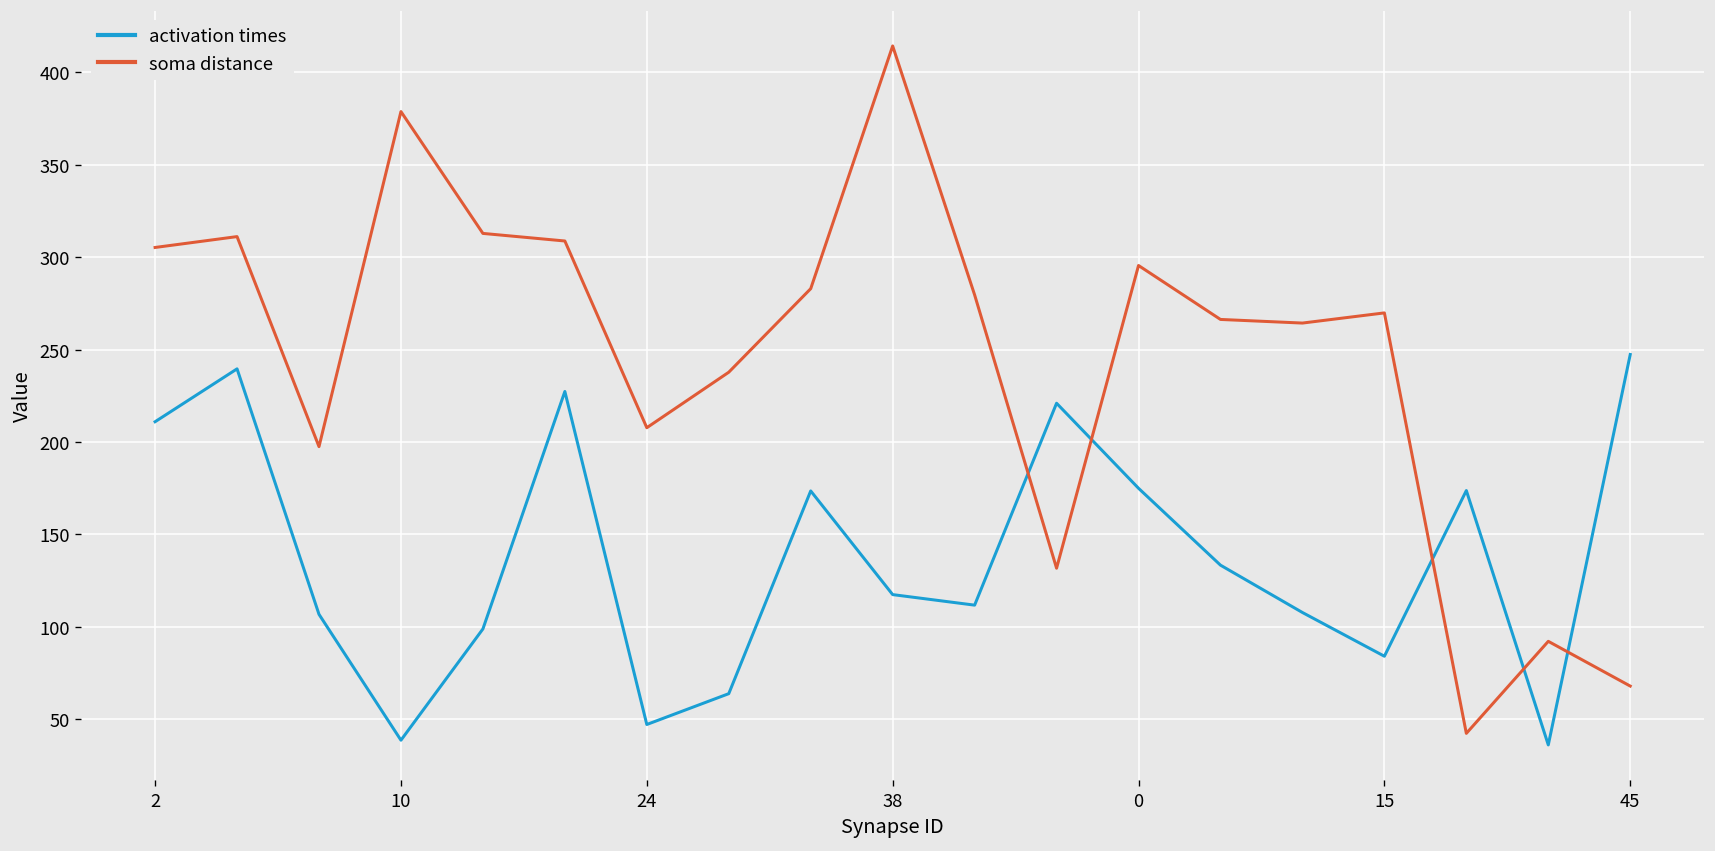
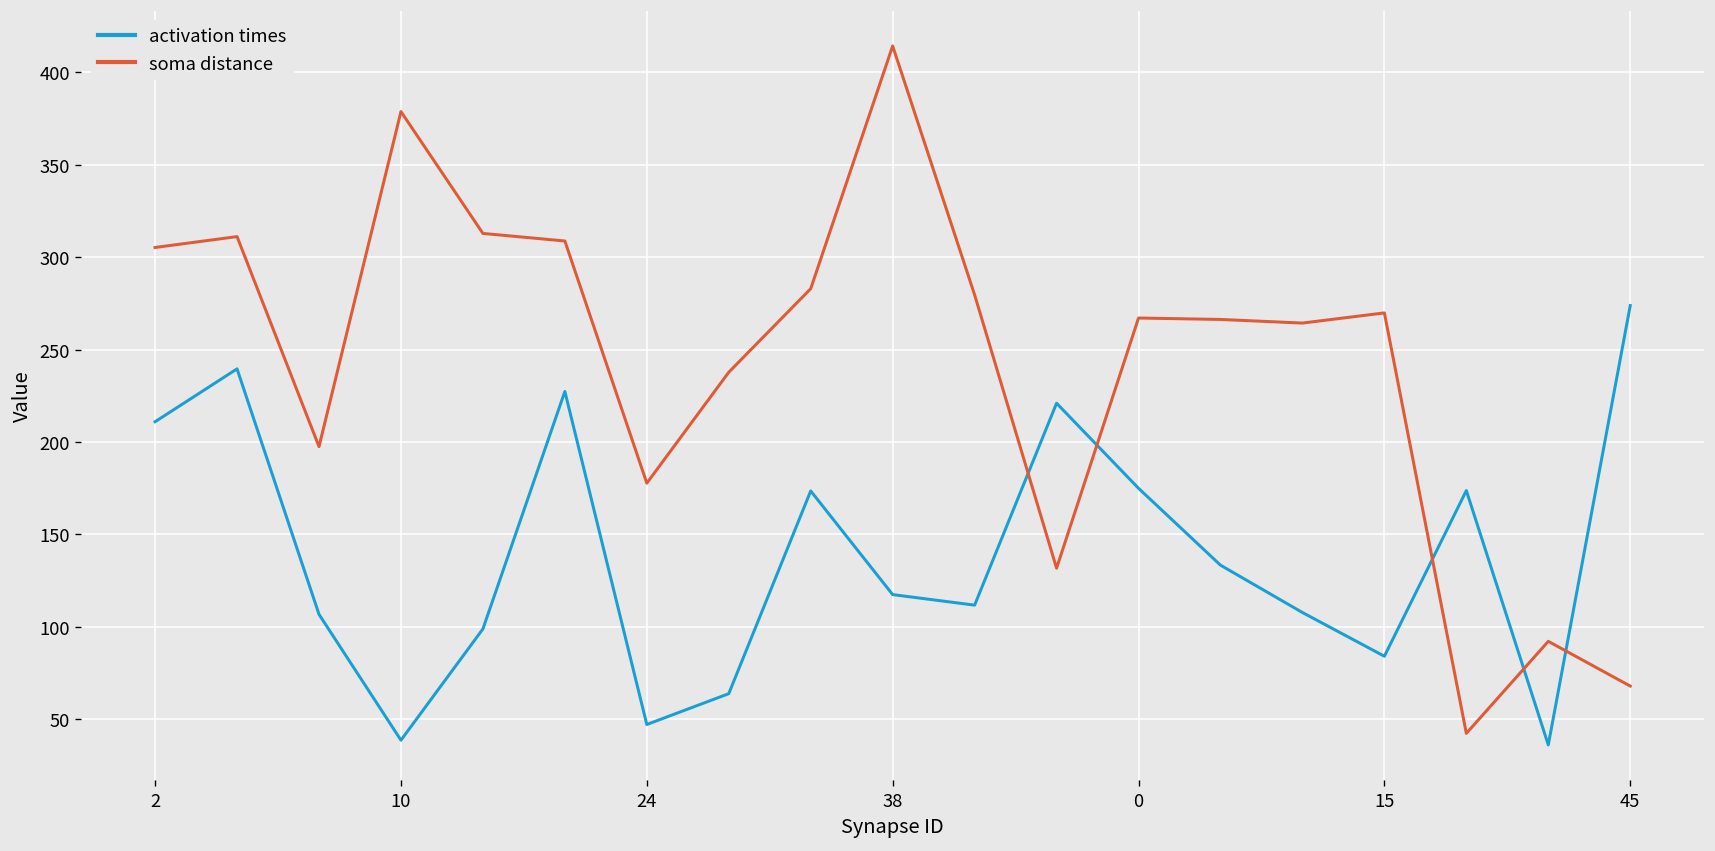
soma distance, 24: 208 -> 178
soma distance, 0: 296 -> 267
activation times, 45: 247 -> 274
